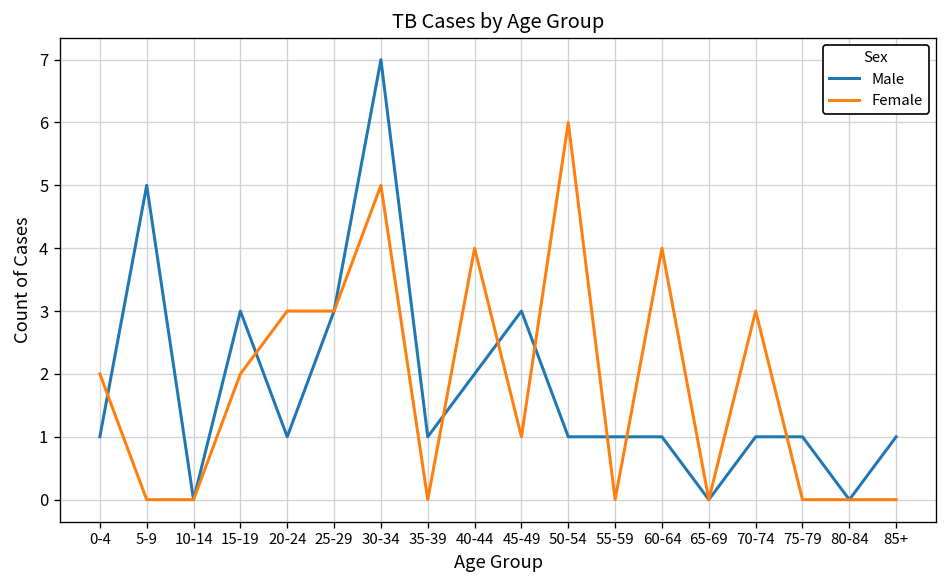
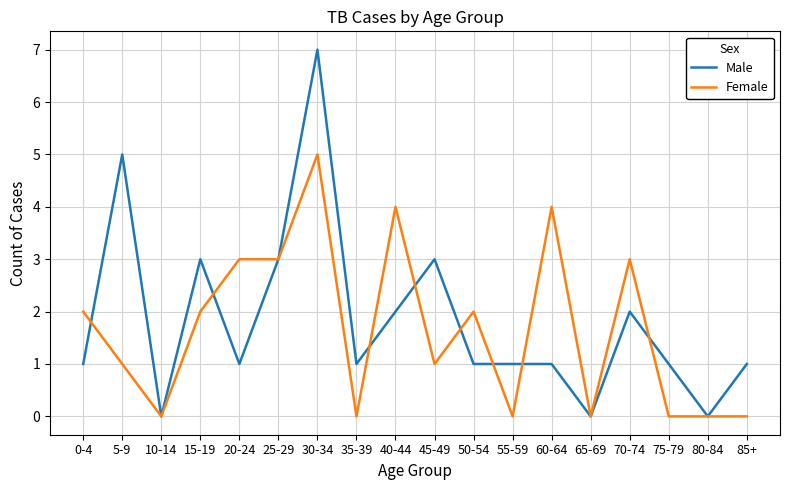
Female, 5-9: 0 -> 1
Female, 50-54: 6 -> 2
Male, 70-74: 1 -> 2
